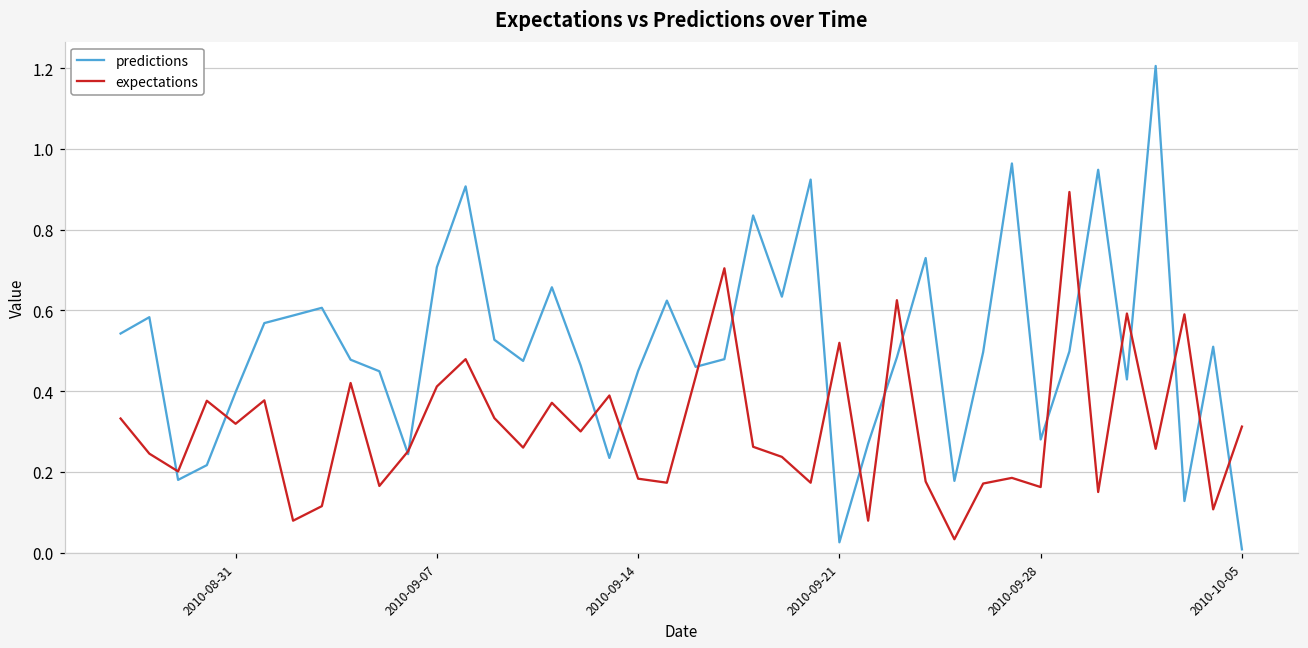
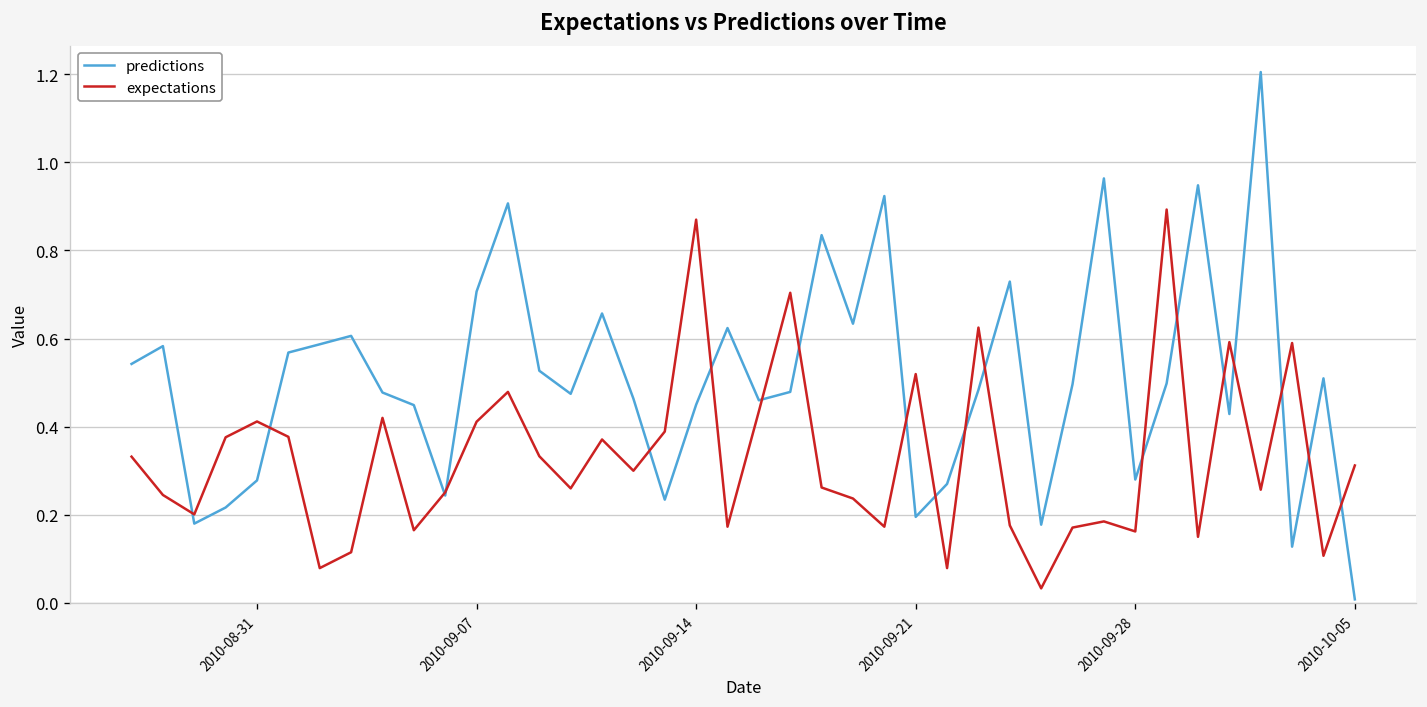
predictions, 2010-08-31: 0.40 -> 0.28
expectations, 2010-08-31: 0.32 -> 0.41
expectations, 2010-09-14: 0.18 -> 0.87
predictions, 2010-09-21: 0.03 -> 0.20
